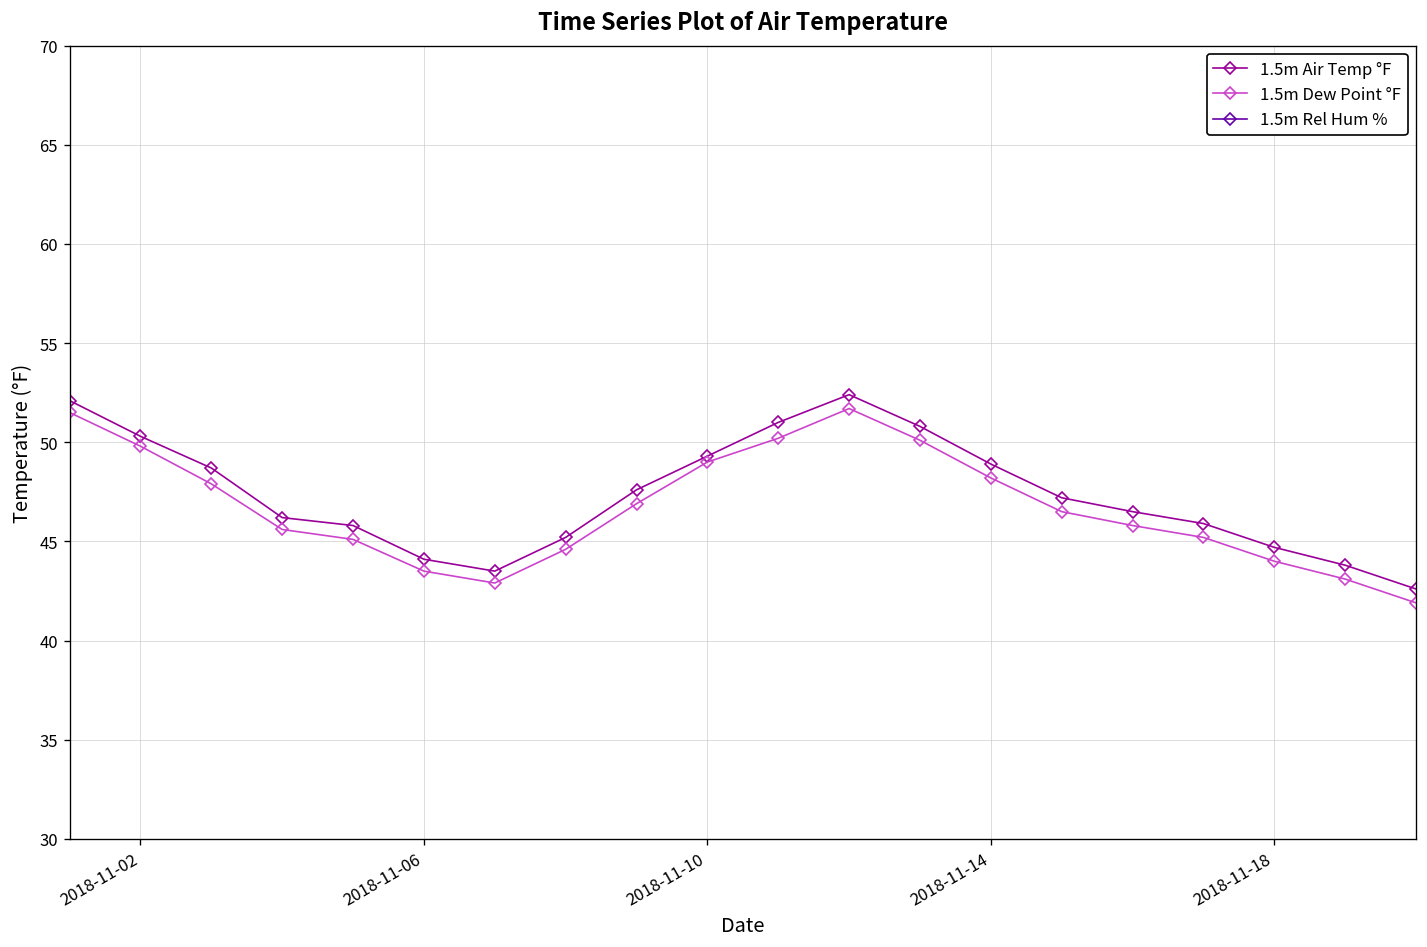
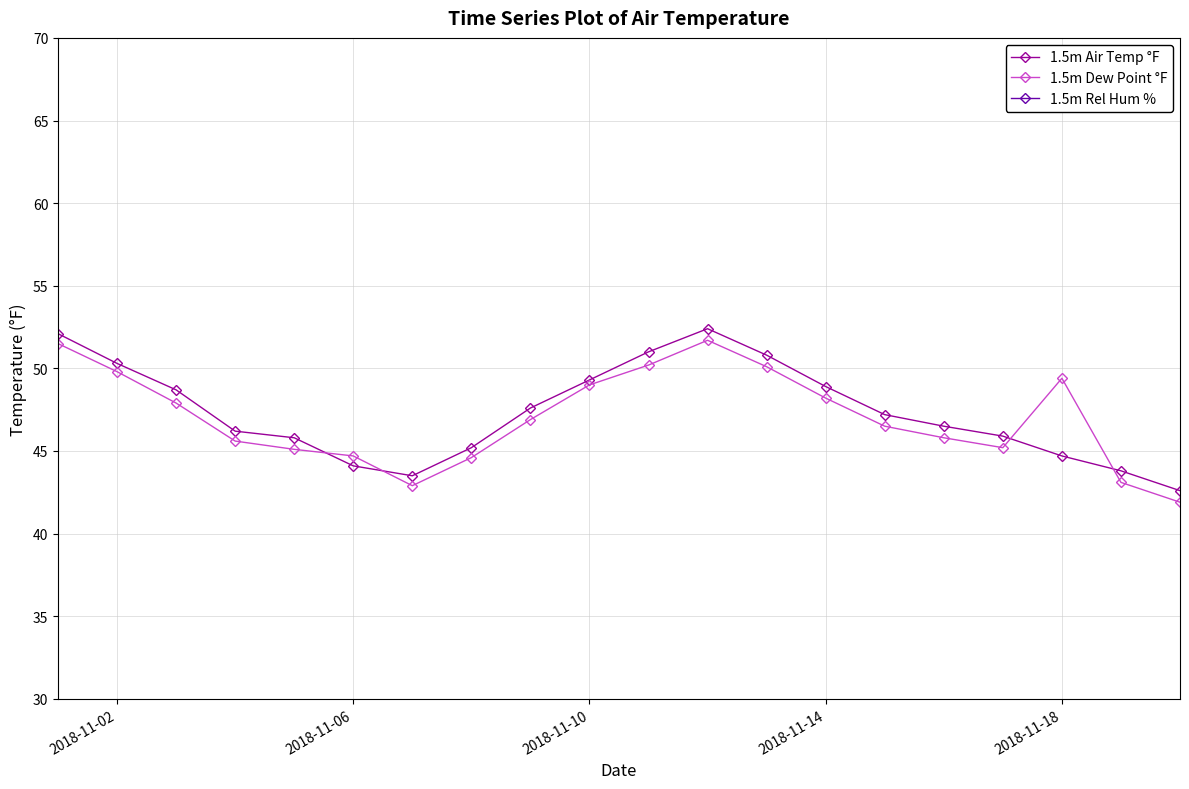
1.5m Dew Point °F, 2018-11-06: 43.5 -> 44.7
1.5m Dew Point °F, 2018-11-18: 44.0 -> 49.4
